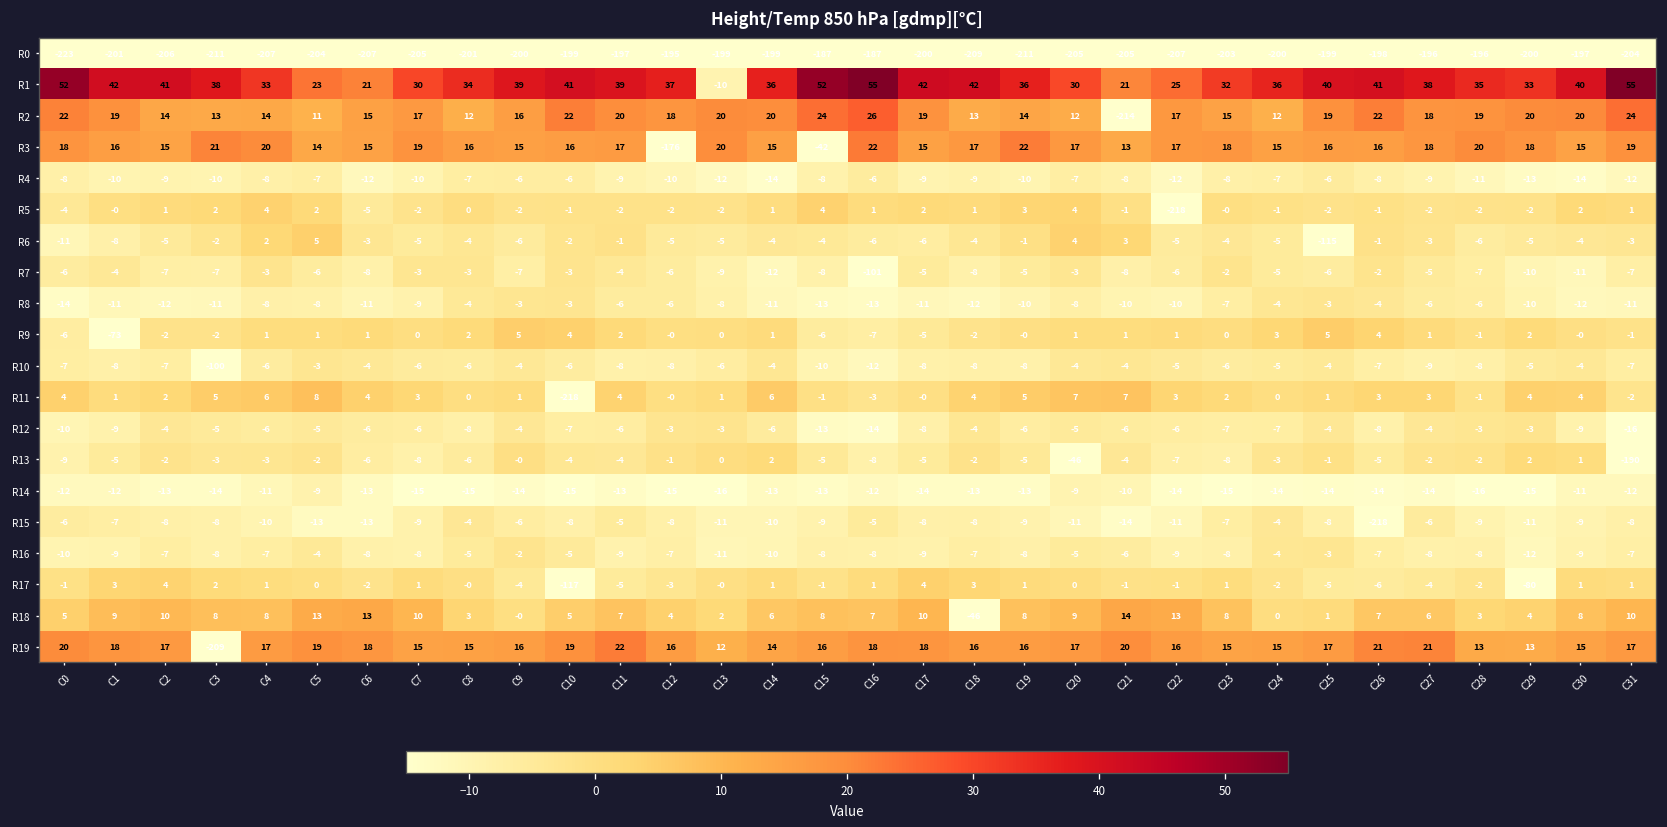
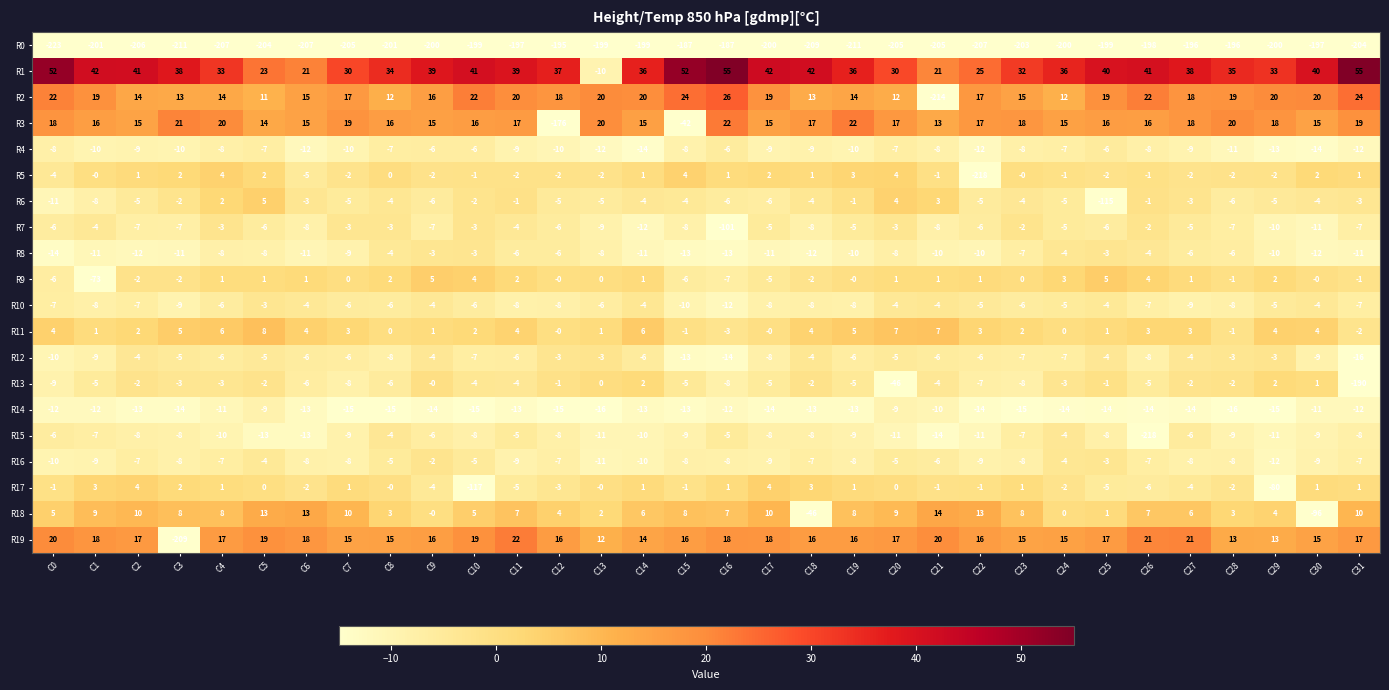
R10, C3: -100 -> -9
R11, C10: -218 -> 2
R18, C30: 8 -> -96
